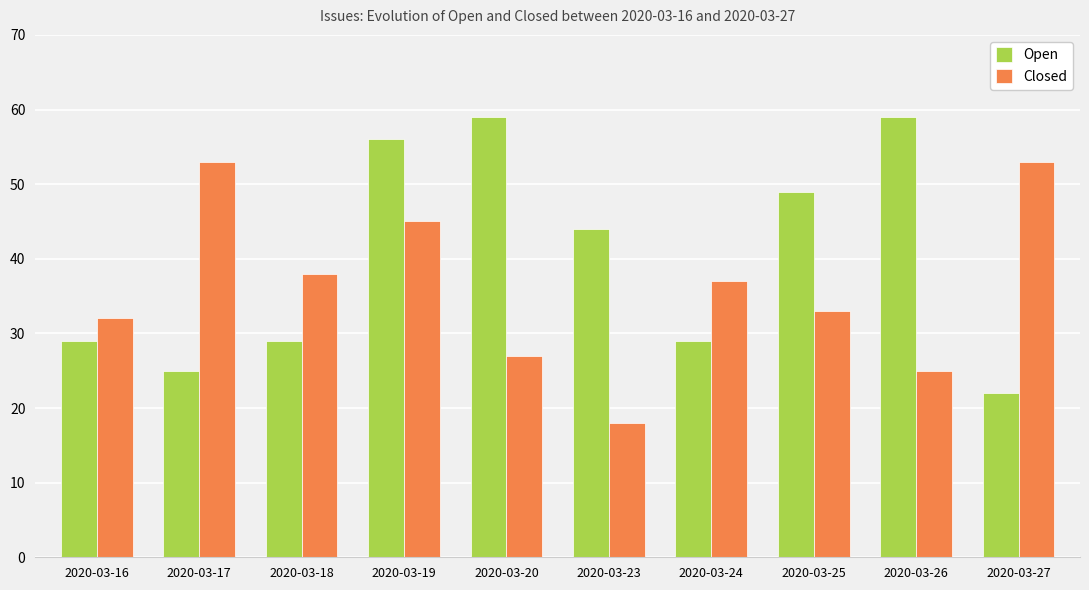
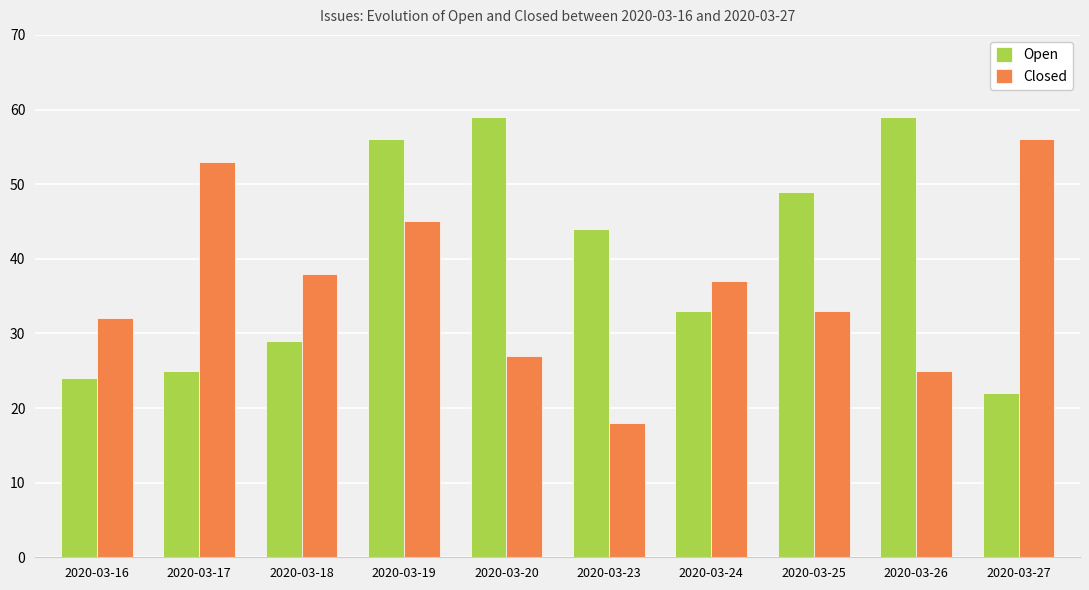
Open, 2020-03-16: 29 -> 24
Open, 2020-03-24: 29 -> 33
Closed, 2020-03-27: 53 -> 56
